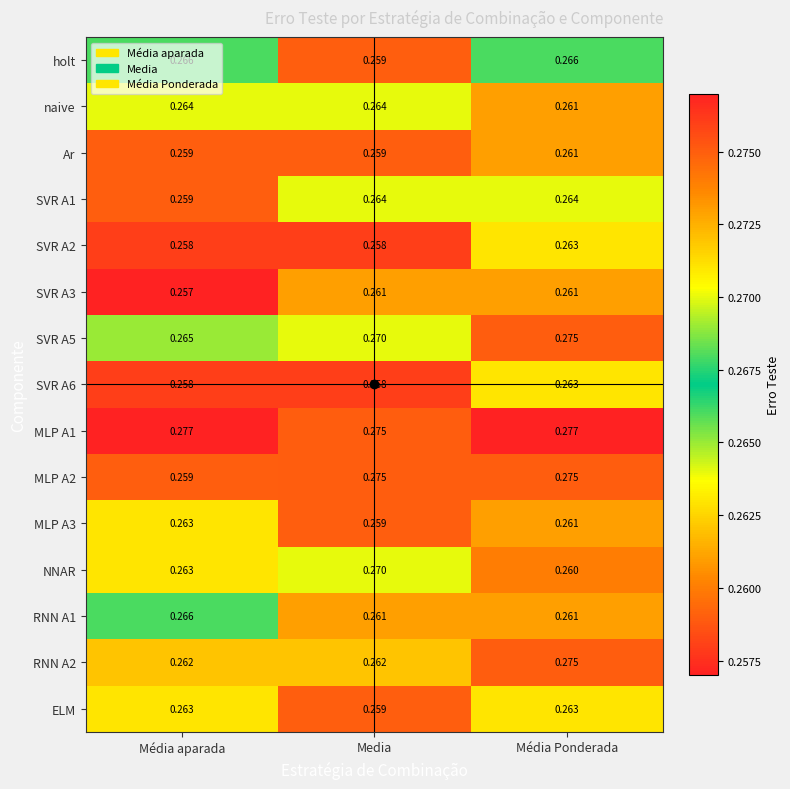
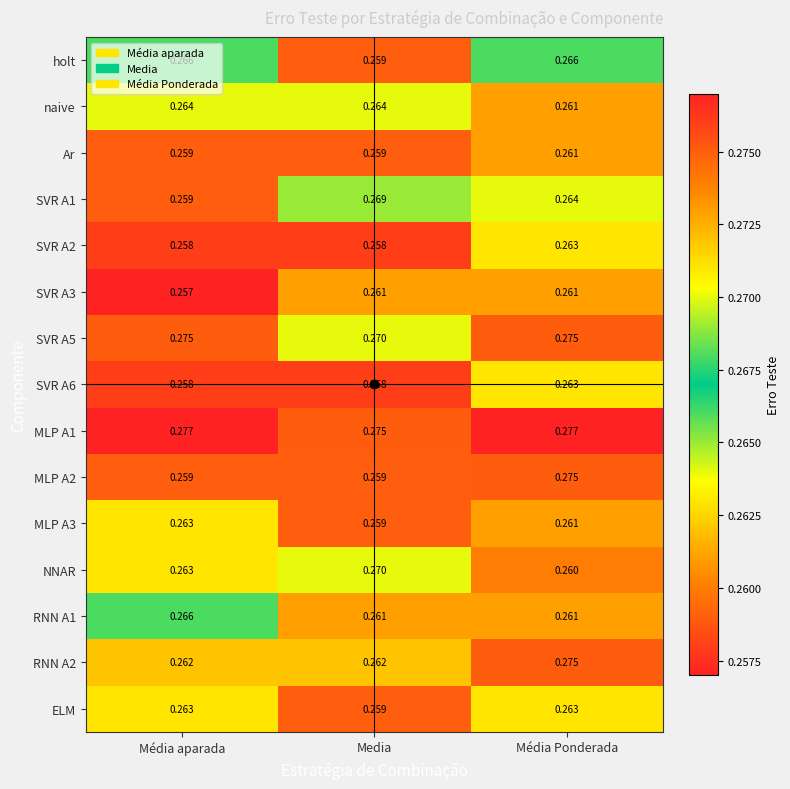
SVR A1, Media: 0.264 -> 0.269
SVR A5, Média aparada: 0.265 -> 0.275
MLP A2, Media: 0.275 -> 0.259
